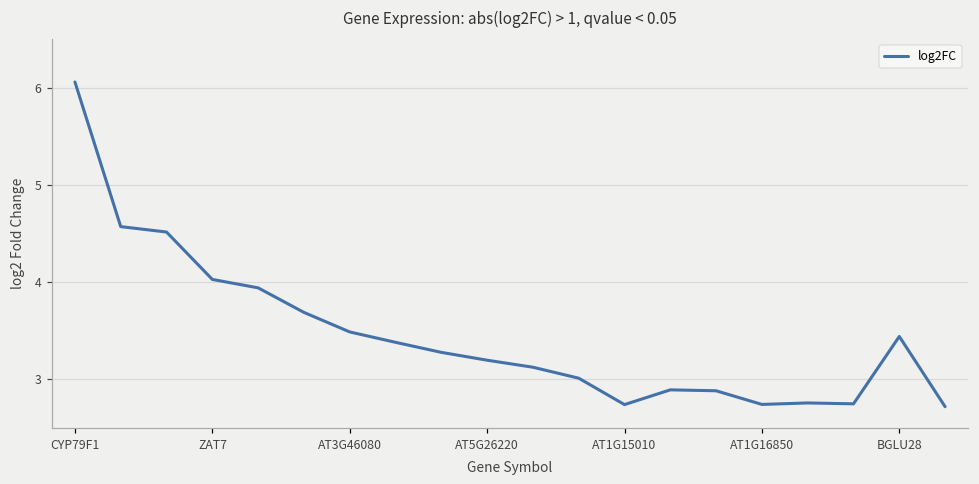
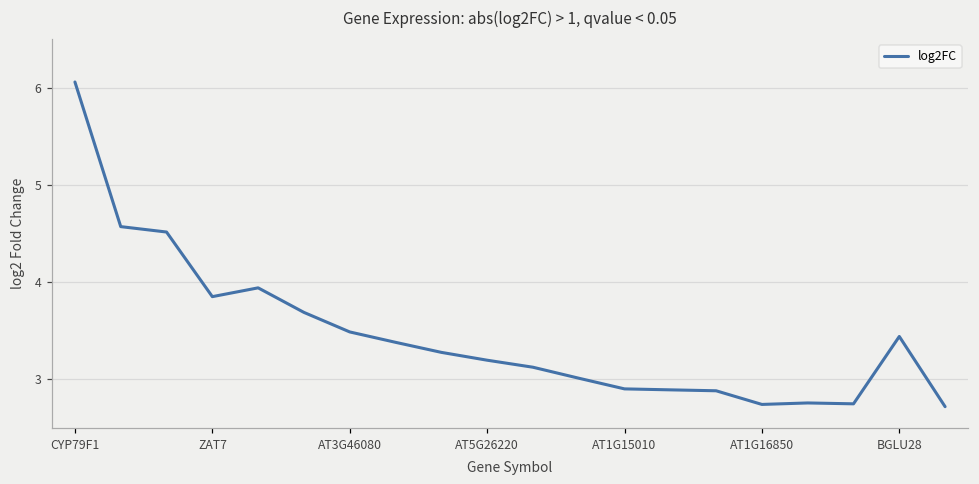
ZAT7: 4.0 -> 3.9
AT1G15010: 2.7 -> 2.9
